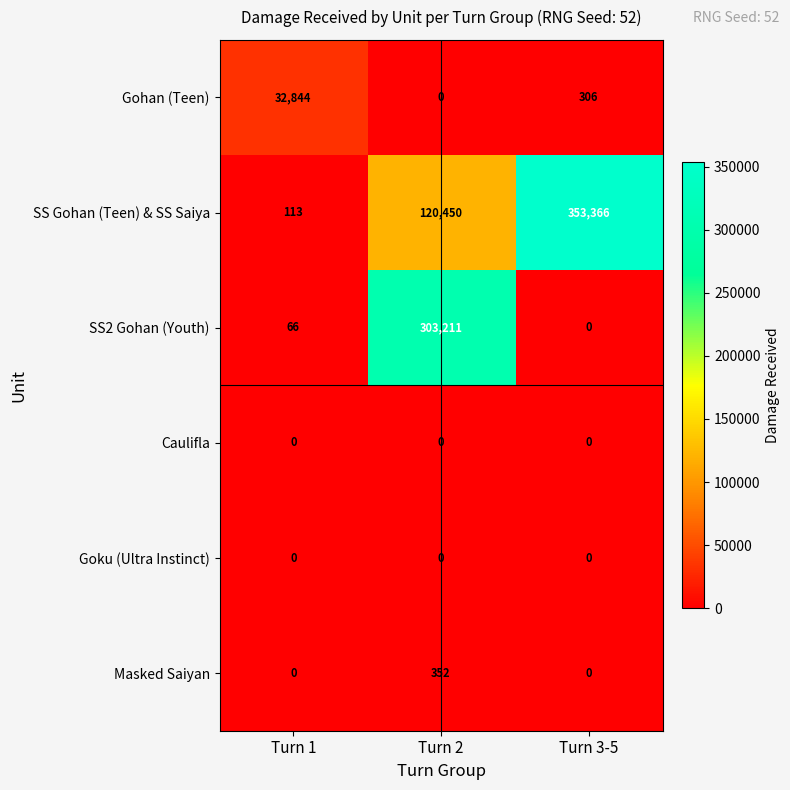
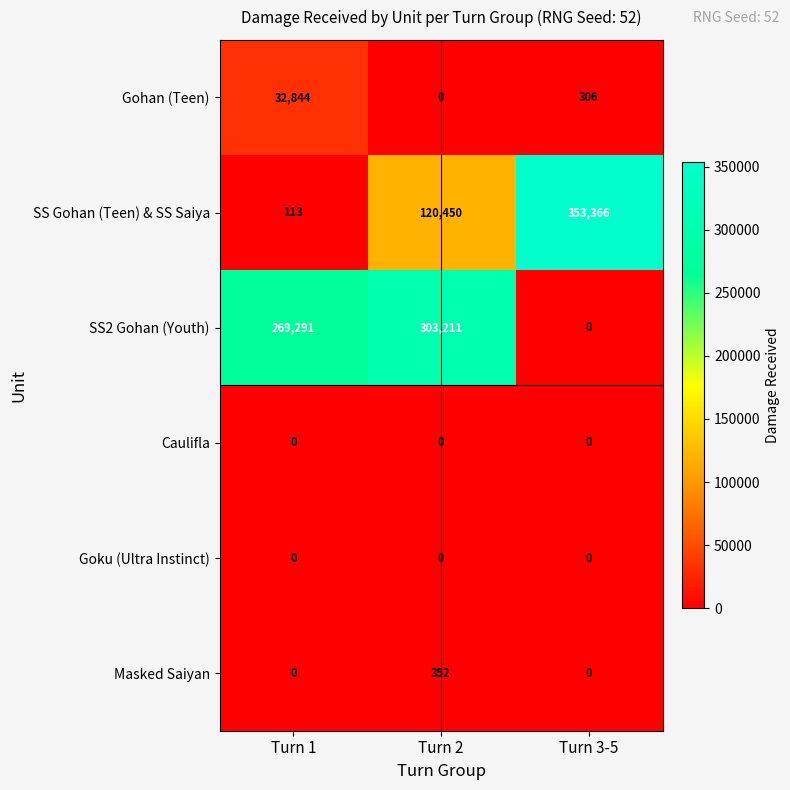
SS2 Gohan (Youth), Turn 1: 66 -> 269,291
